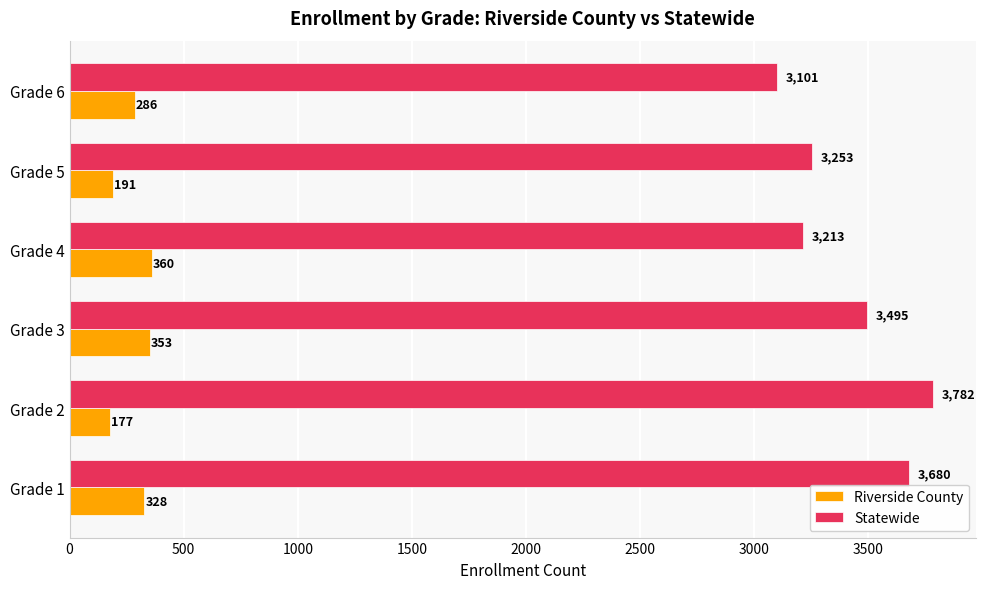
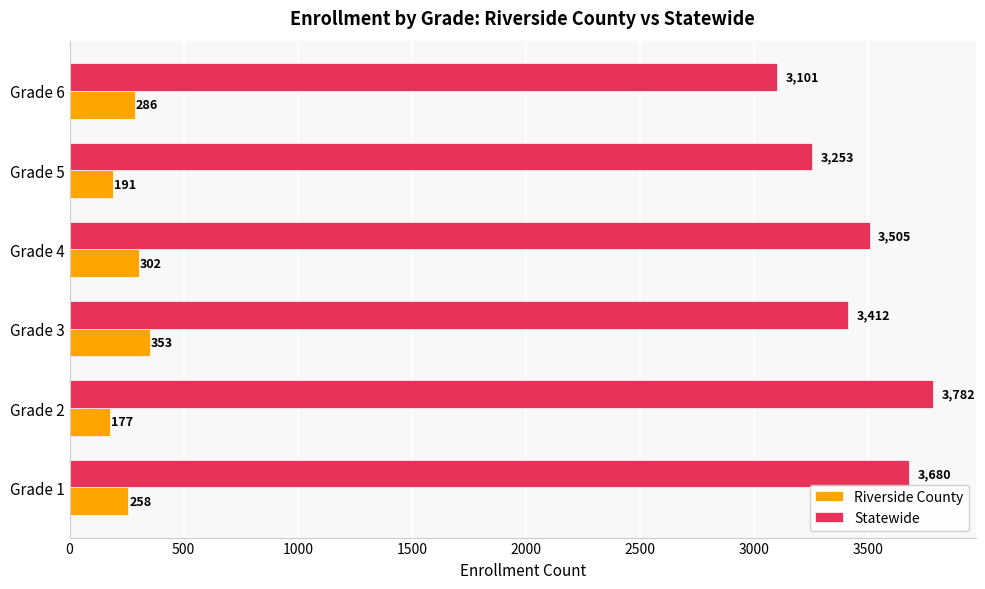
Statewide, Grade 4: 3,213 -> 3,505
Riverside County, Grade 4: 360 -> 302
Statewide, Grade 3: 3,495 -> 3,412
Riverside County, Grade 1: 328 -> 258
